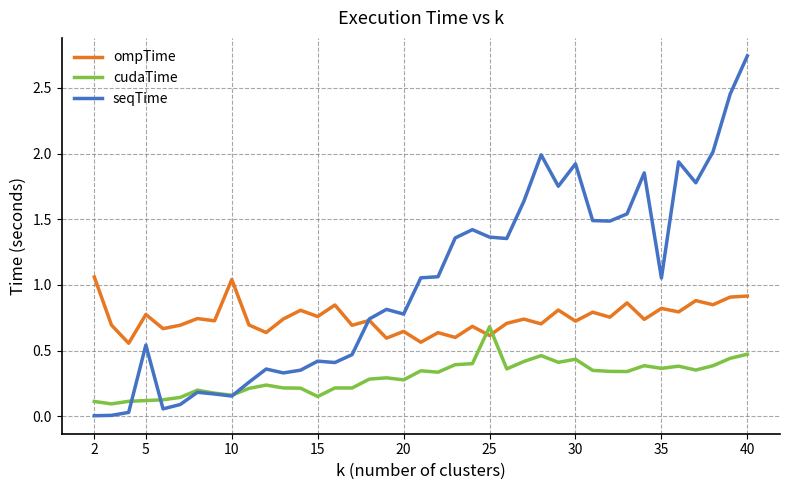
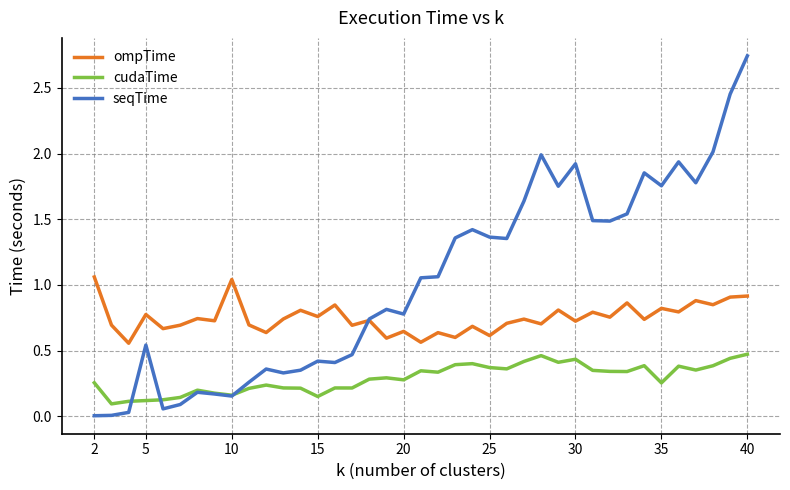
cudaTime, 2: 0.11 -> 0.26
cudaTime, 25: 0.68 -> 0.37
cudaTime, 35: 0.37 -> 0.26
seqTime, 35: 1.05 -> 1.76
